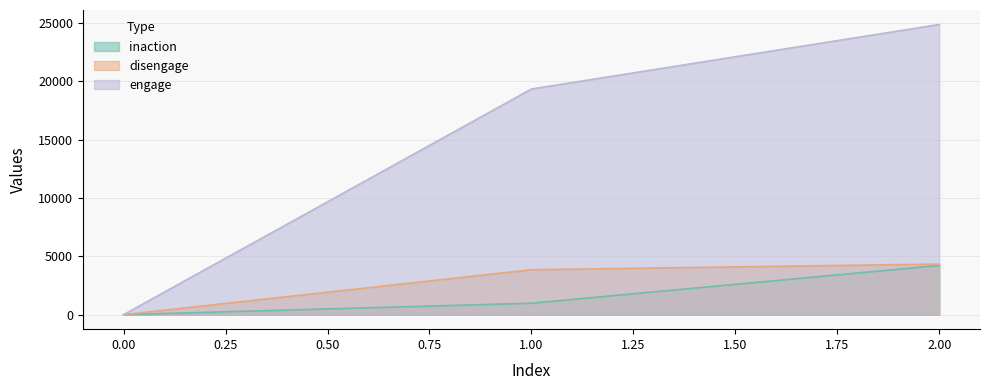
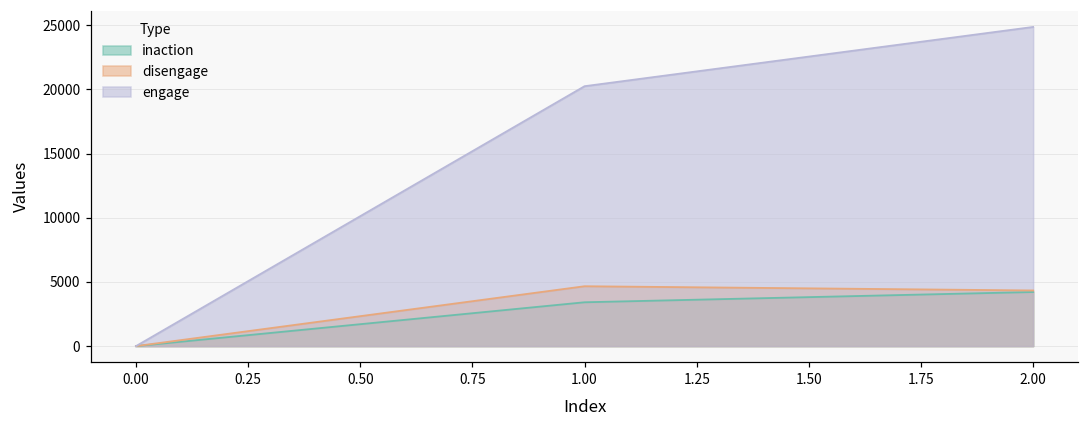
inaction, 1.00: 1000 -> 3400
disengage, 1.00: 3800 -> 4700
engage, 1.00: 19300 -> 20200
